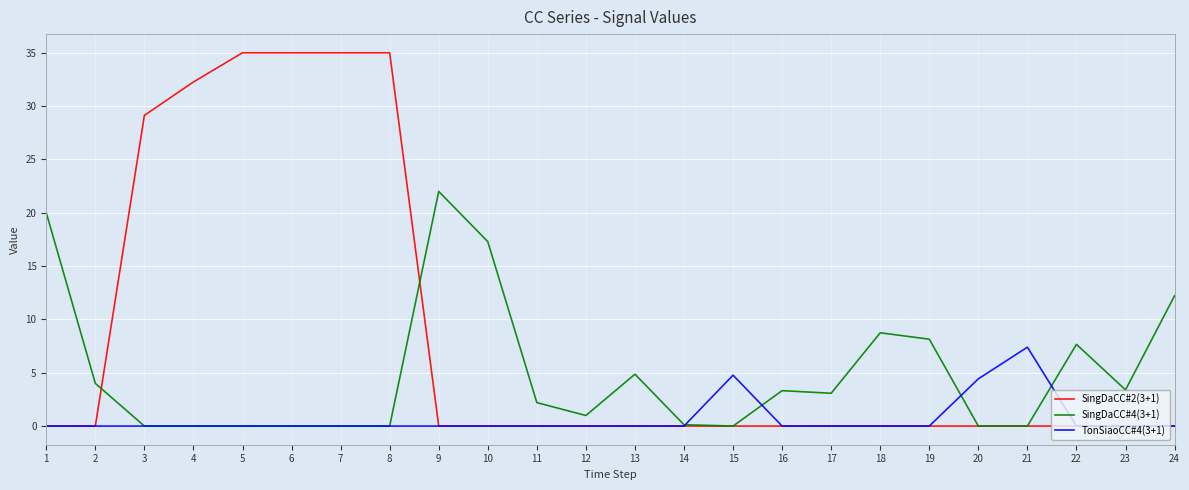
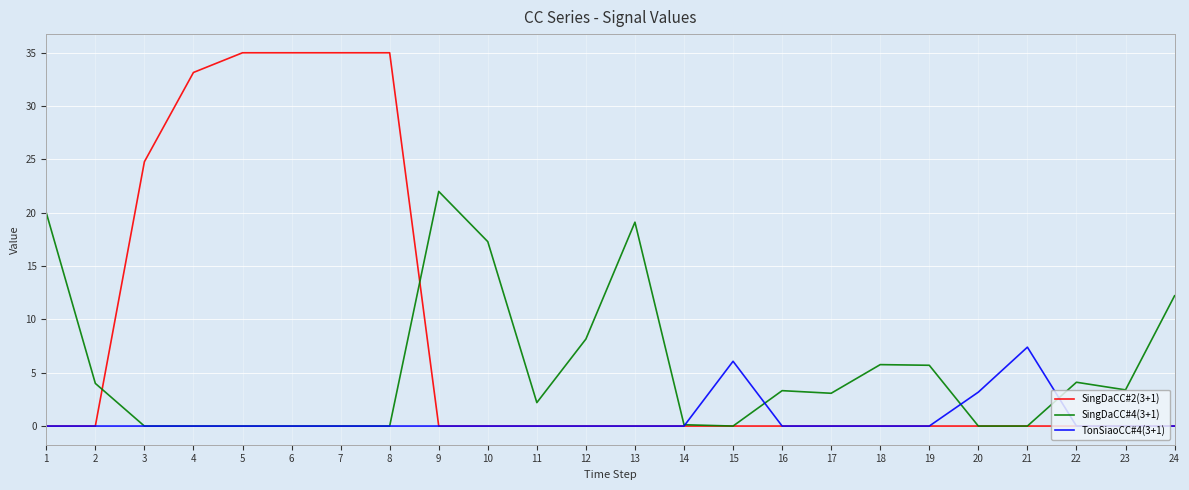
SingDaCC#2(3+1), 3: 29.1 -> 24.8
SingDaCC#2(3+1), 4: 32.3 -> 33.2
SingDaCC#4(3+1), 12: 1.0 -> 8.2
SingDaCC#4(3+1), 13: 4.9 -> 19.1
TonSiaoCC#4(3+1), 15: 4.8 -> 6.1
SingDaCC#4(3+1), 18: 8.7 -> 5.8
SingDaCC#4(3+1), 19: 8.1 -> 5.7
TonSiaoCC#4(3+1), 20: 4.4 -> 3.2
SingDaCC#4(3+1), 22: 7.7 -> 4.1
